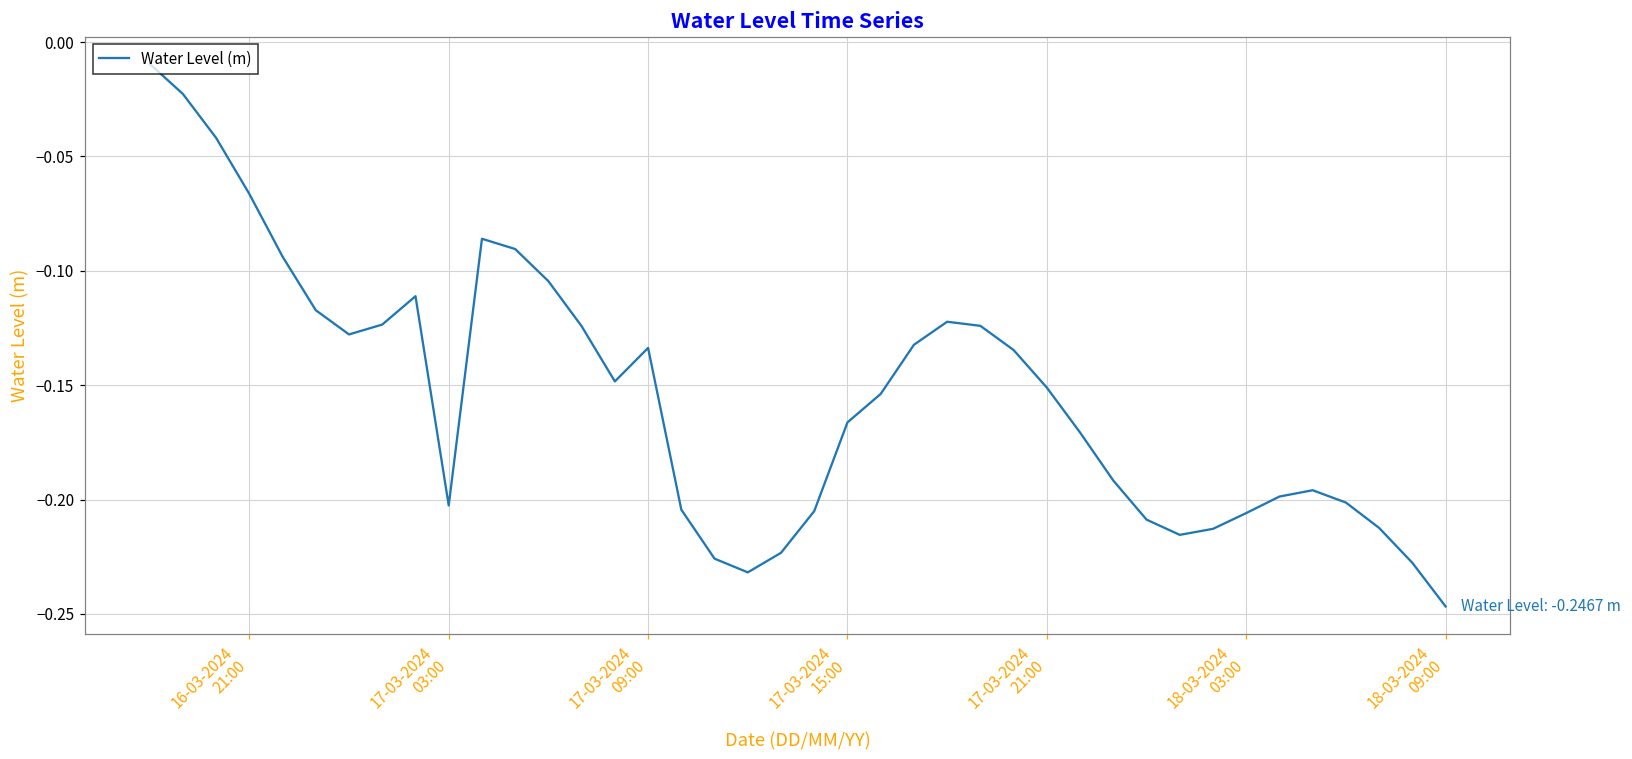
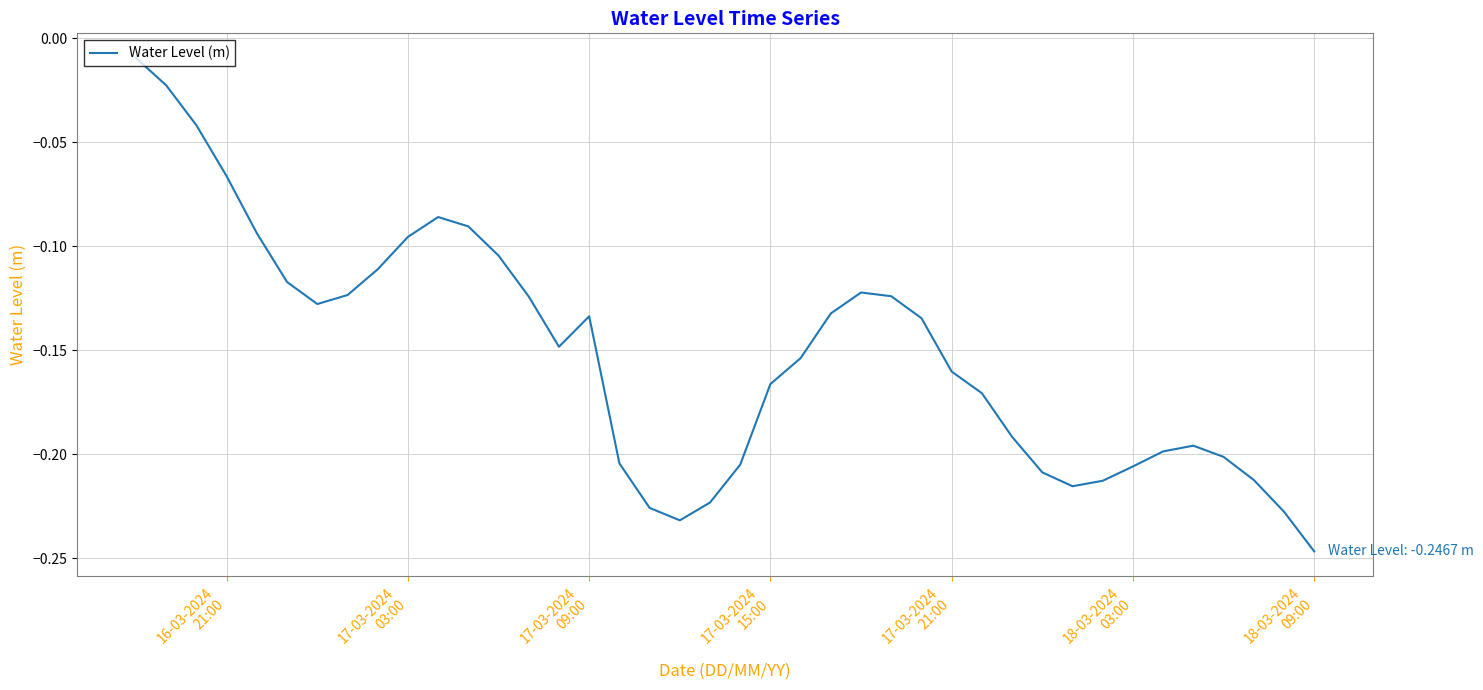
17-03-2024 03:00: -0.203 -> -0.096
17-03-2024 21:00: -0.151 -> -0.160
